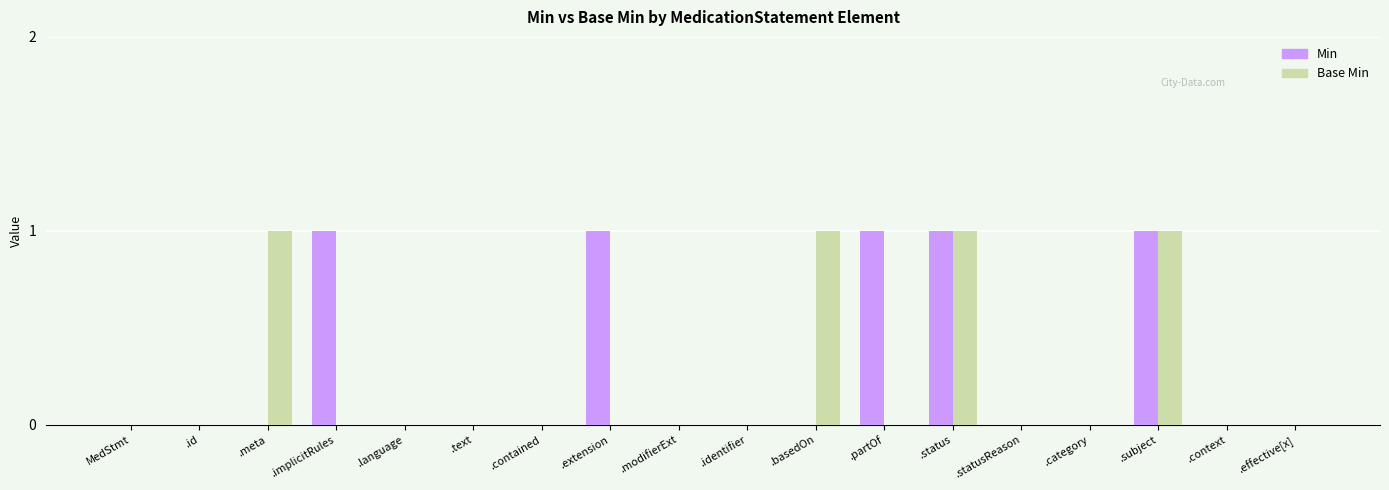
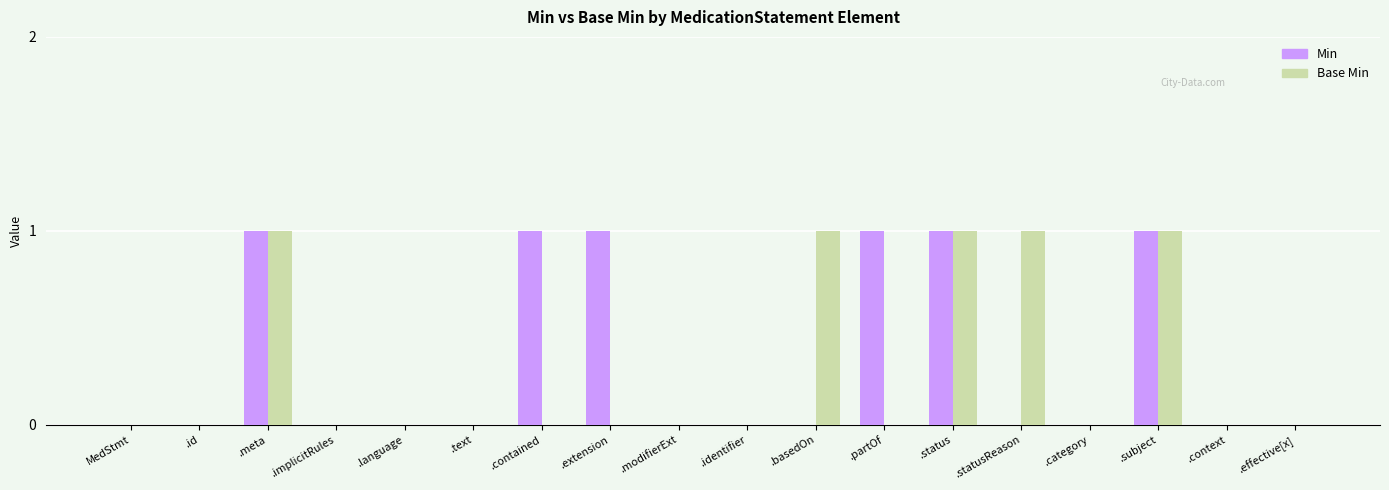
Min, .meta: 0 -> 1
Min, .implicitRules: 1 -> 0
Min, .contained: 0 -> 1
Base Min, .statusReason: 0 -> 1
